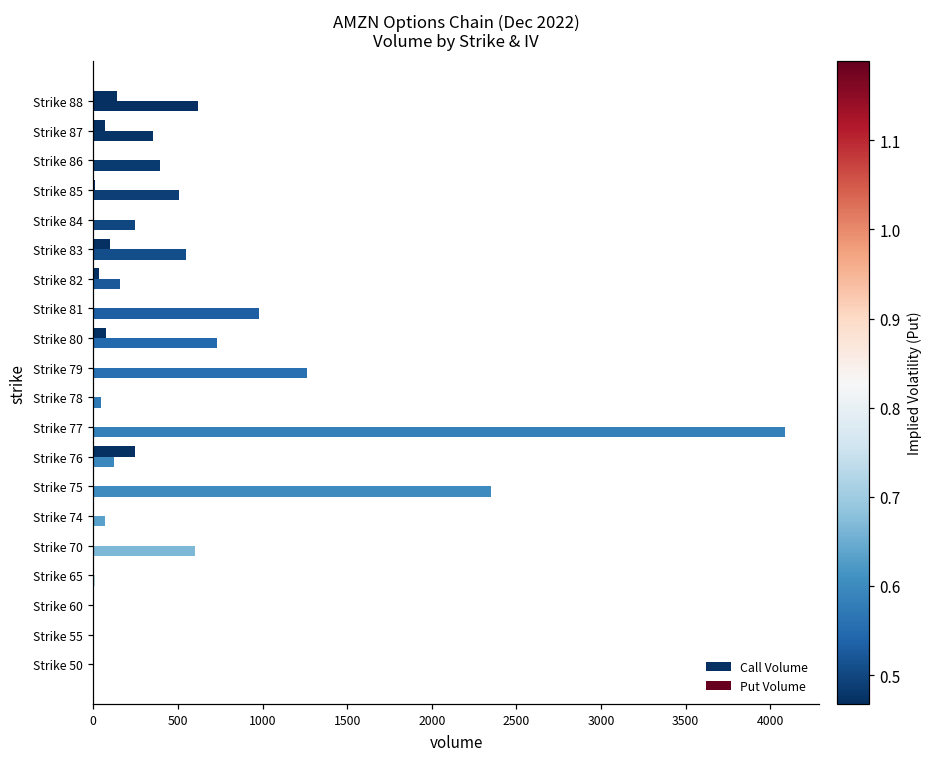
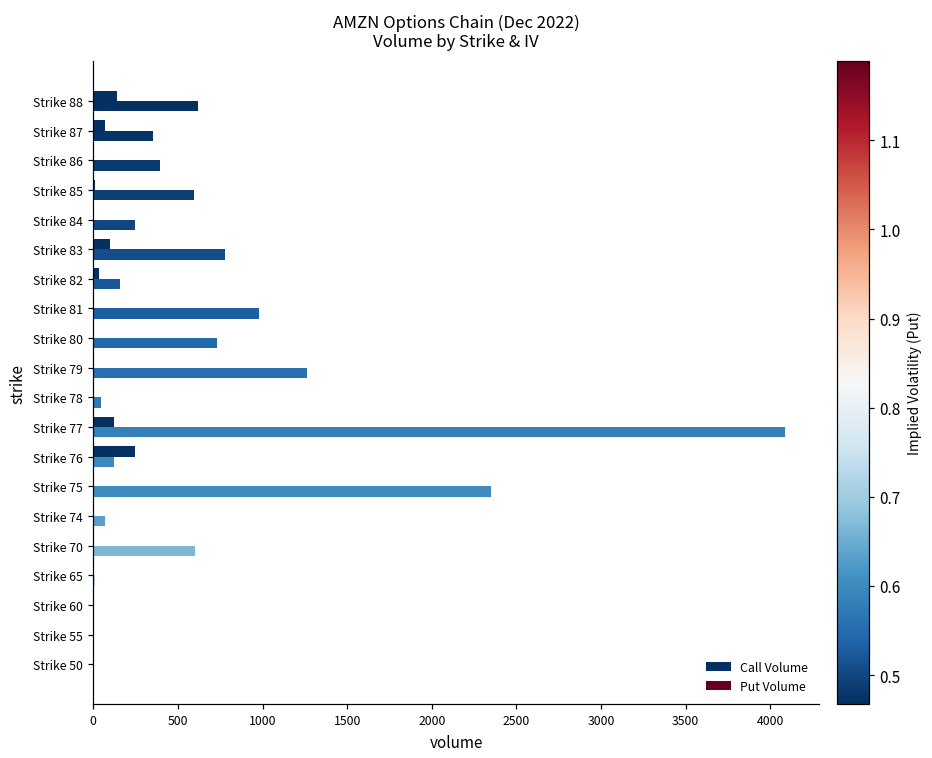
Put Volume, Strike 85: 510 -> 600
Put Volume, Strike 83: 550 -> 780
Call Volume, Strike 80: 80 -> 0
Call Volume, Strike 77: 0 -> 120
